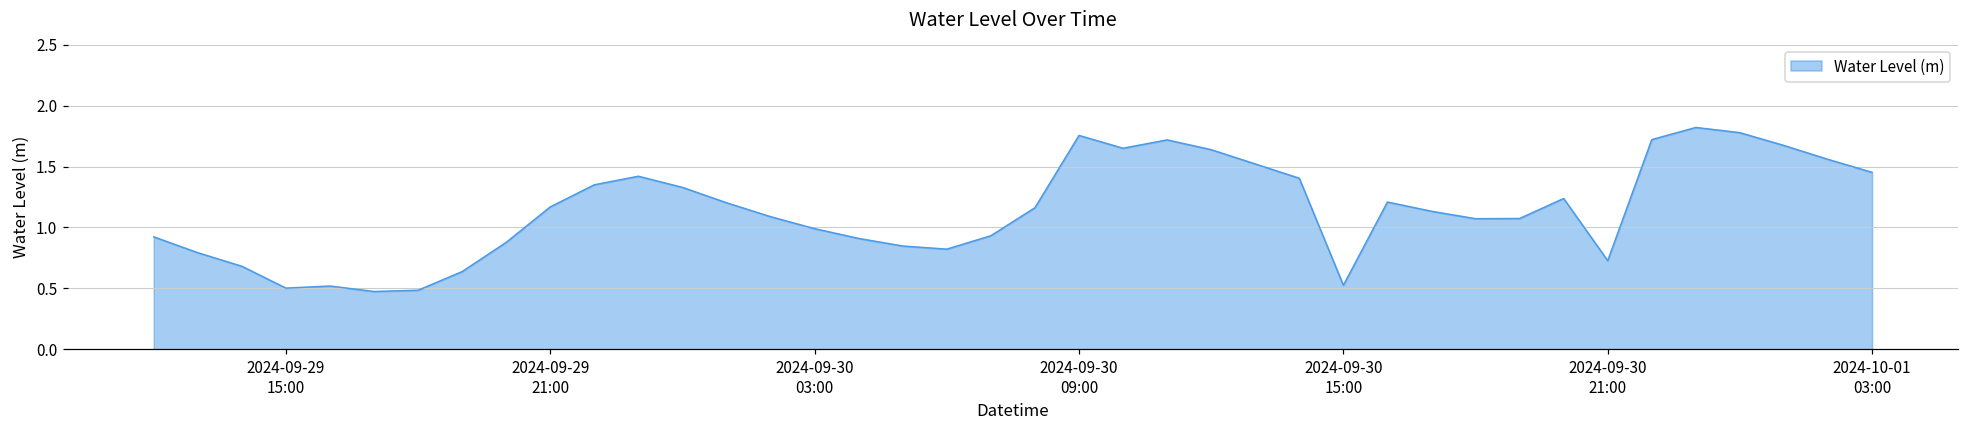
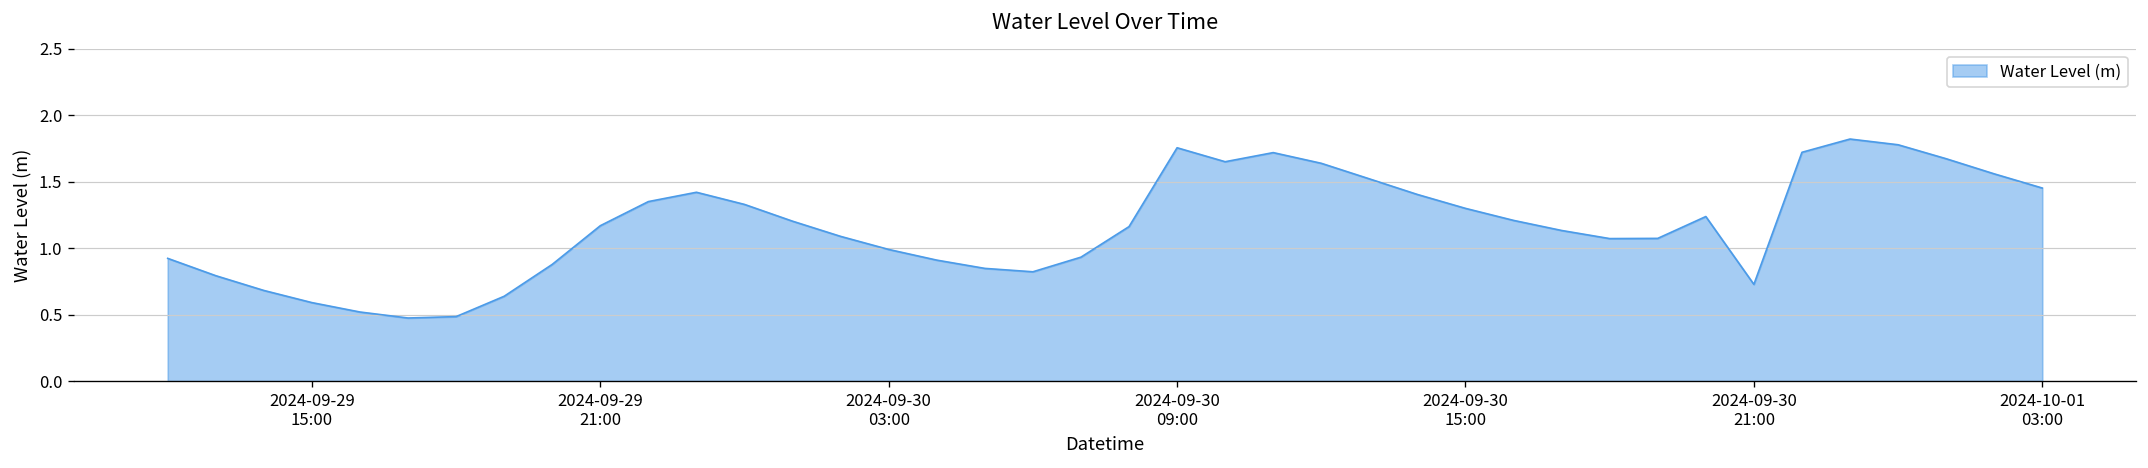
2024-09-29 15:00: 0.50 -> 0.59
2024-09-30 15:00: 0.53 -> 1.30
